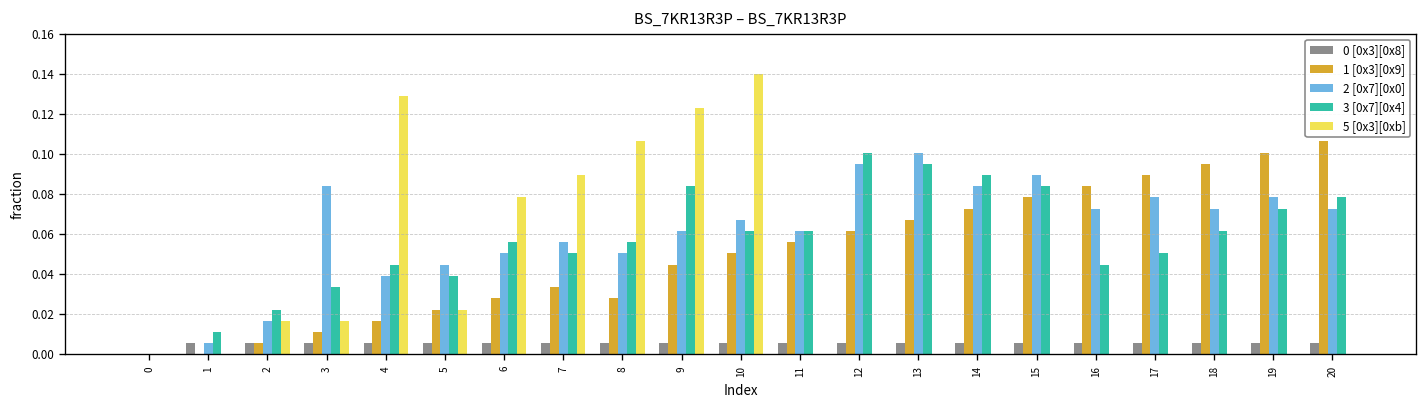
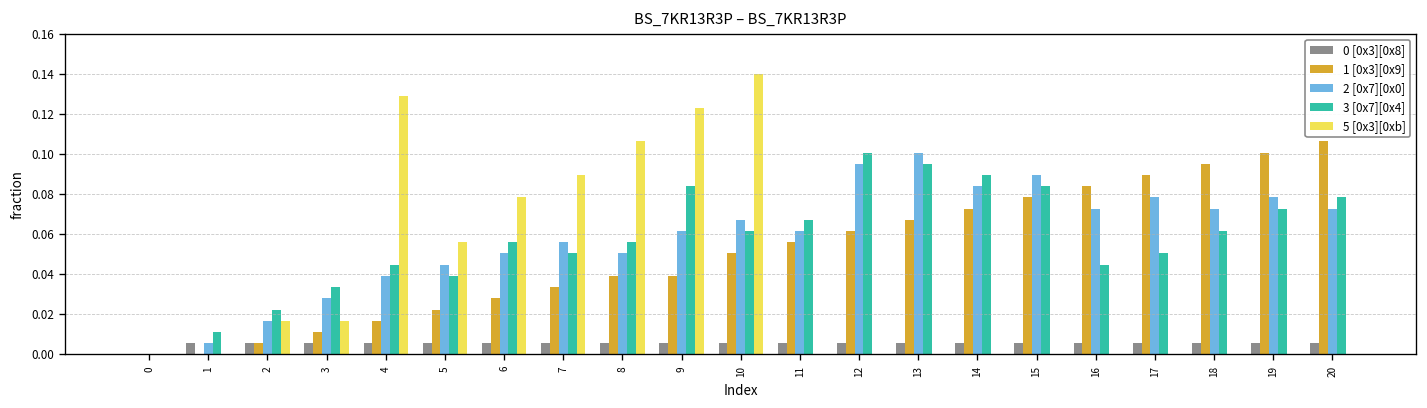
2 [0x7][0x0], 3: 0.084 -> 0.028
5 [0x3][0xb], 5: 0.022 -> 0.056
1 [0x3][0x9], 8: 0.028 -> 0.039
1 [0x3][0x9], 9: 0.045 -> 0.039
3 [0x7][0x4], 11: 0.062 -> 0.067
